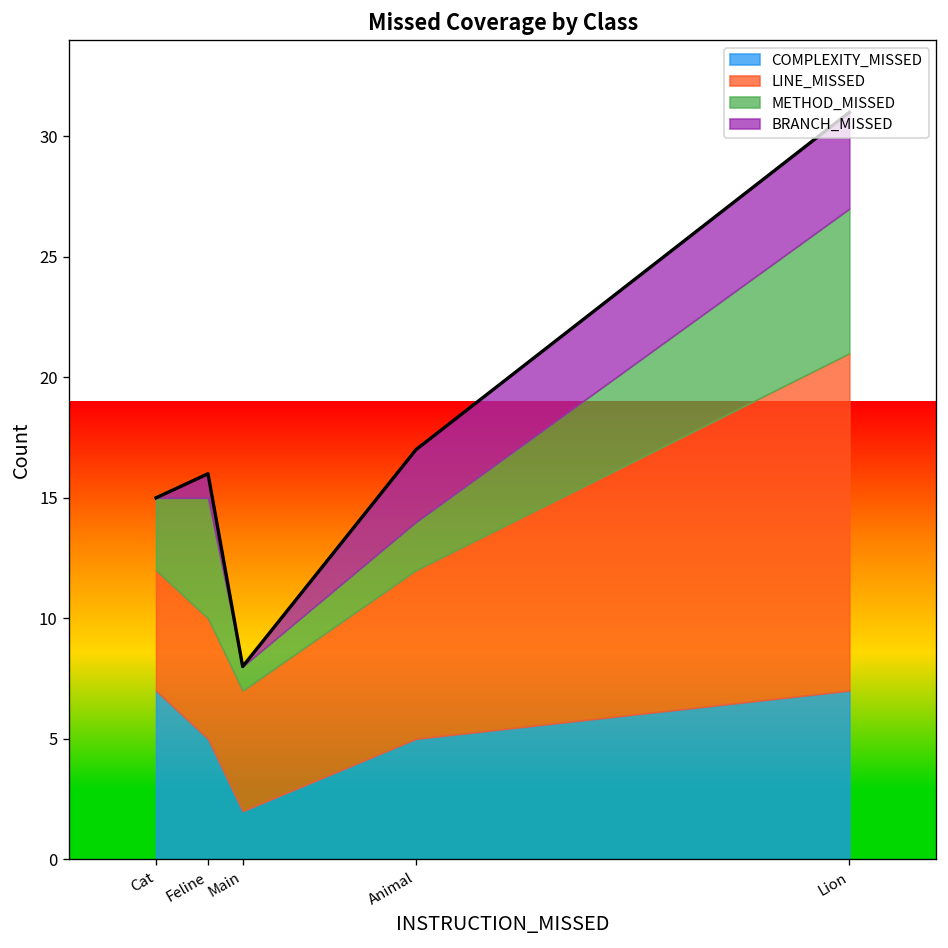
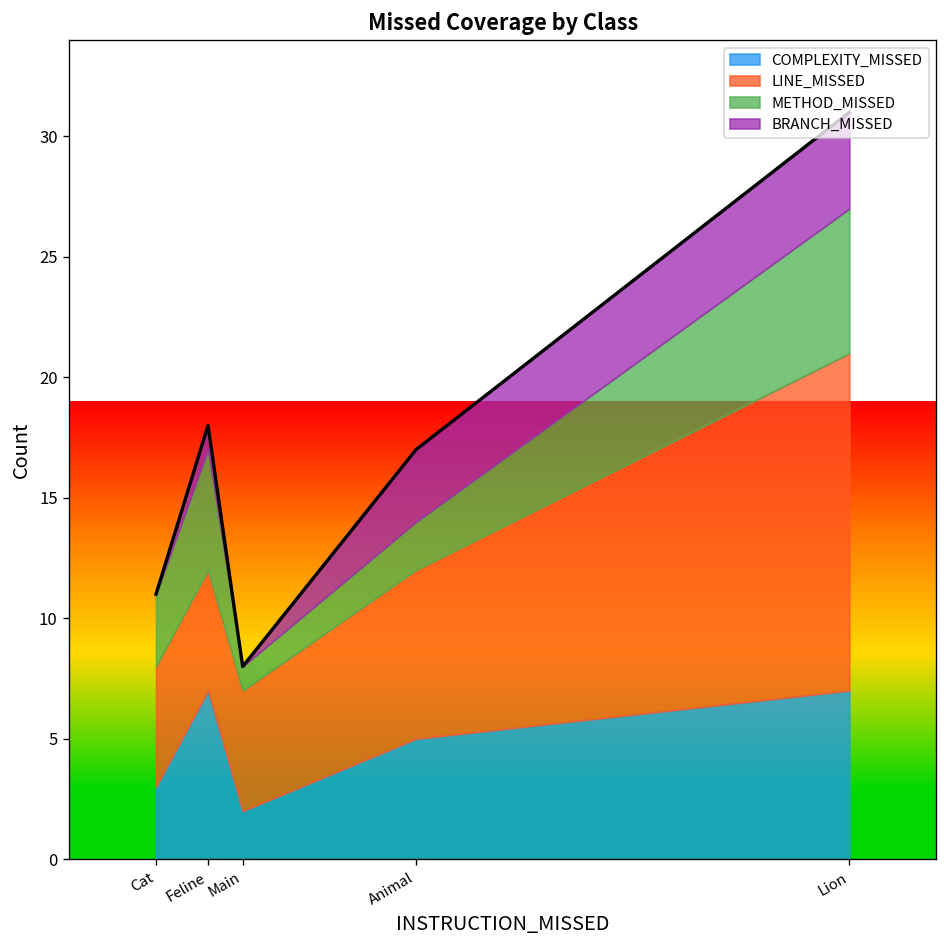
COMPLEXITY_MISSED, Cat: 7 -> 3
COMPLEXITY_MISSED, Feline: 5 -> 7
